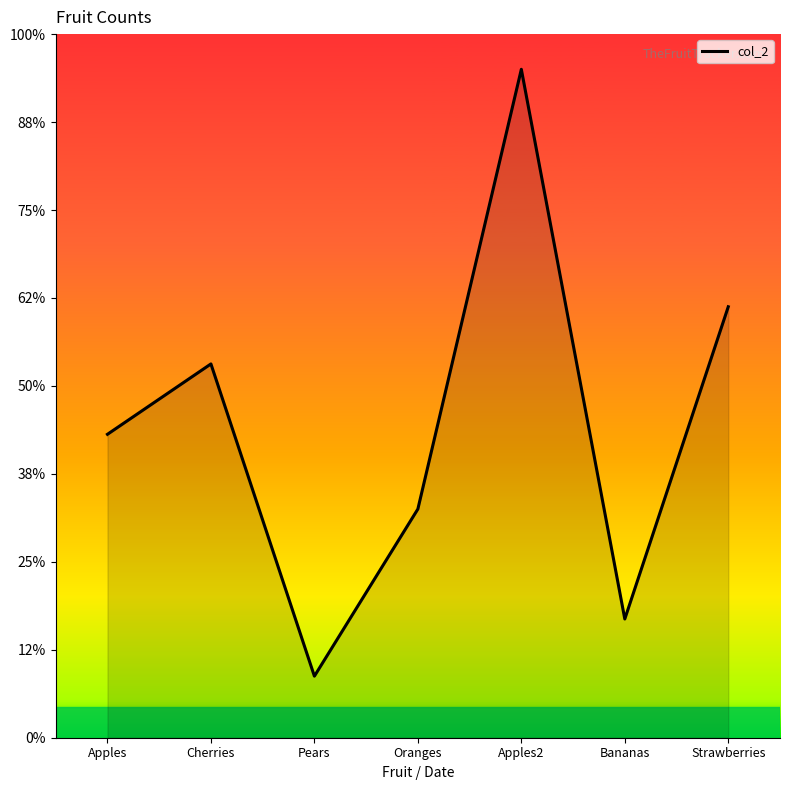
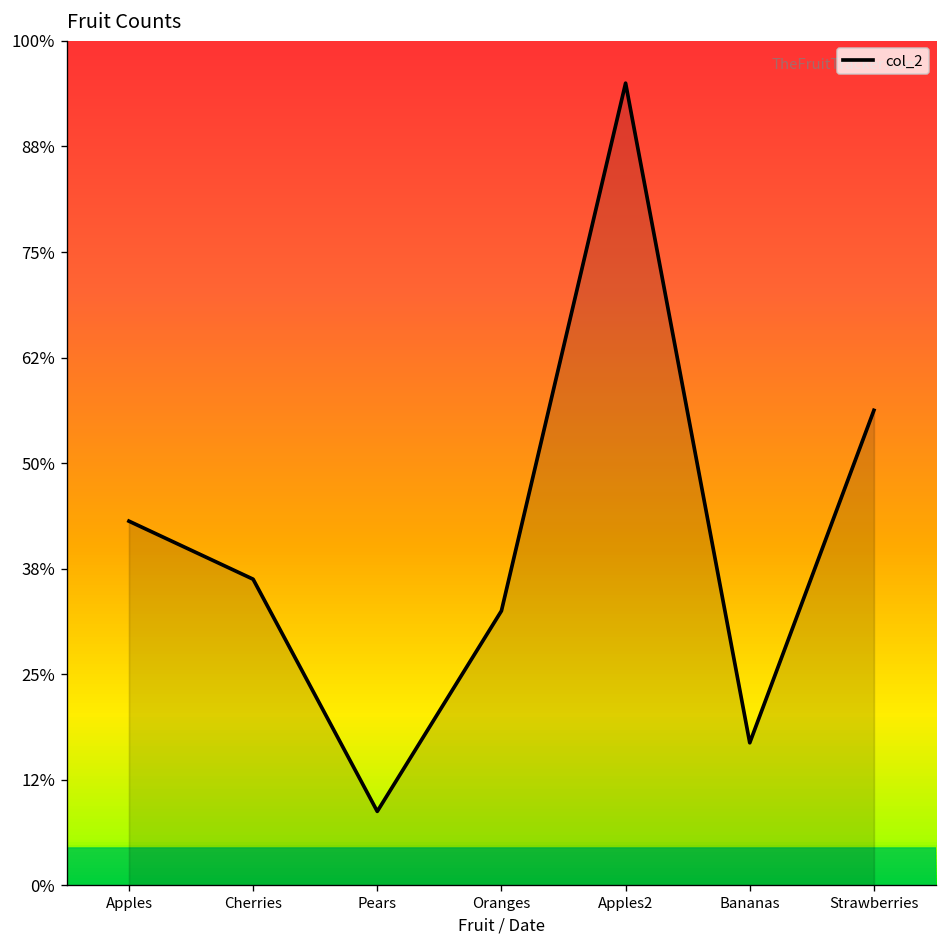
Cherries: 53% -> 36%
Strawberries: 61% -> 56%
